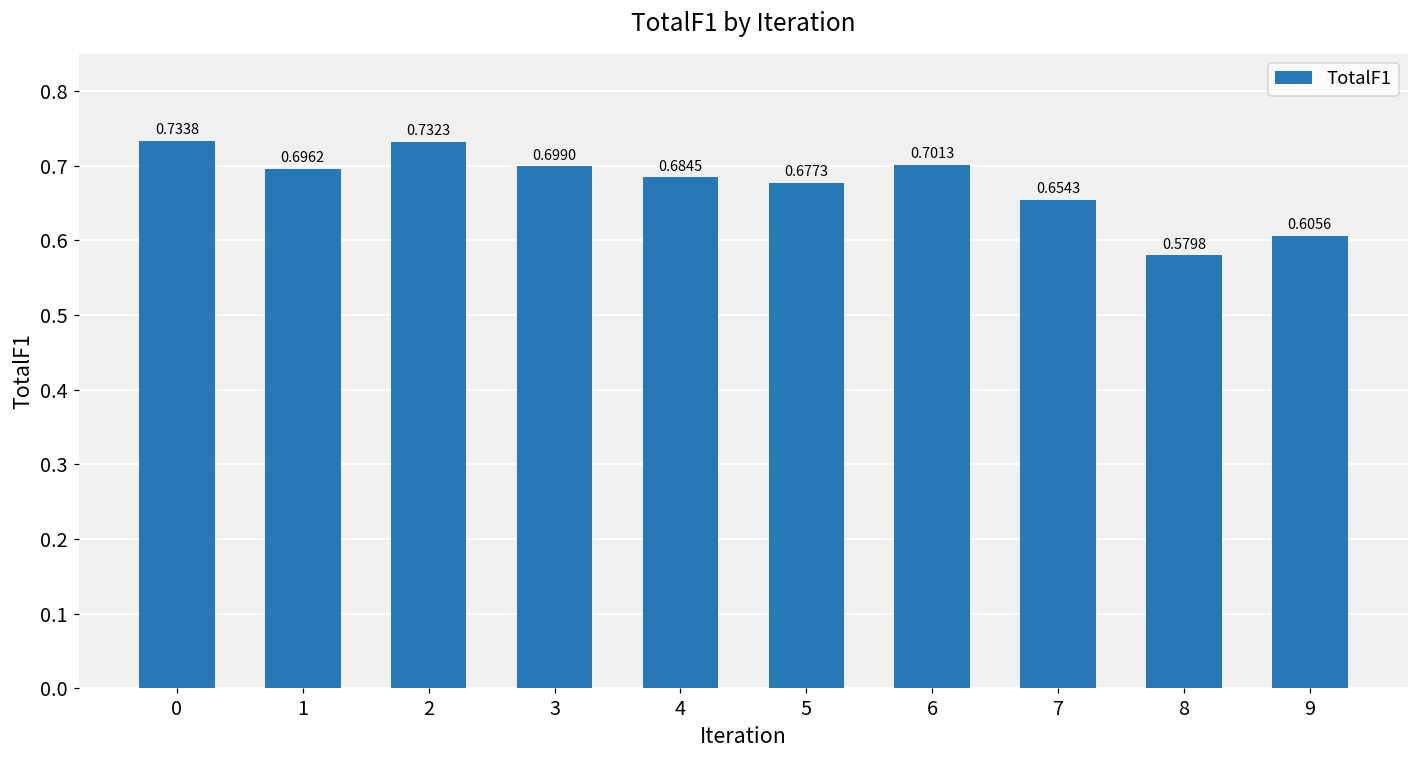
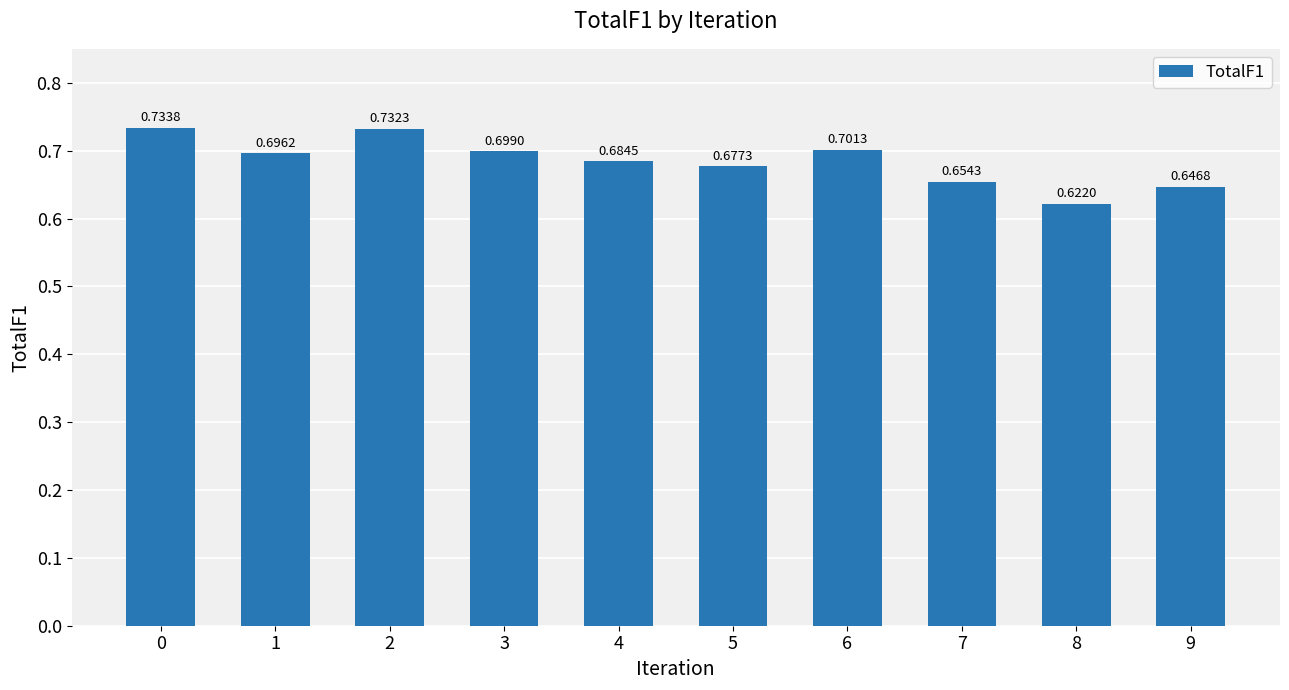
8: 0.5798 -> 0.6220
9: 0.6056 -> 0.6468
